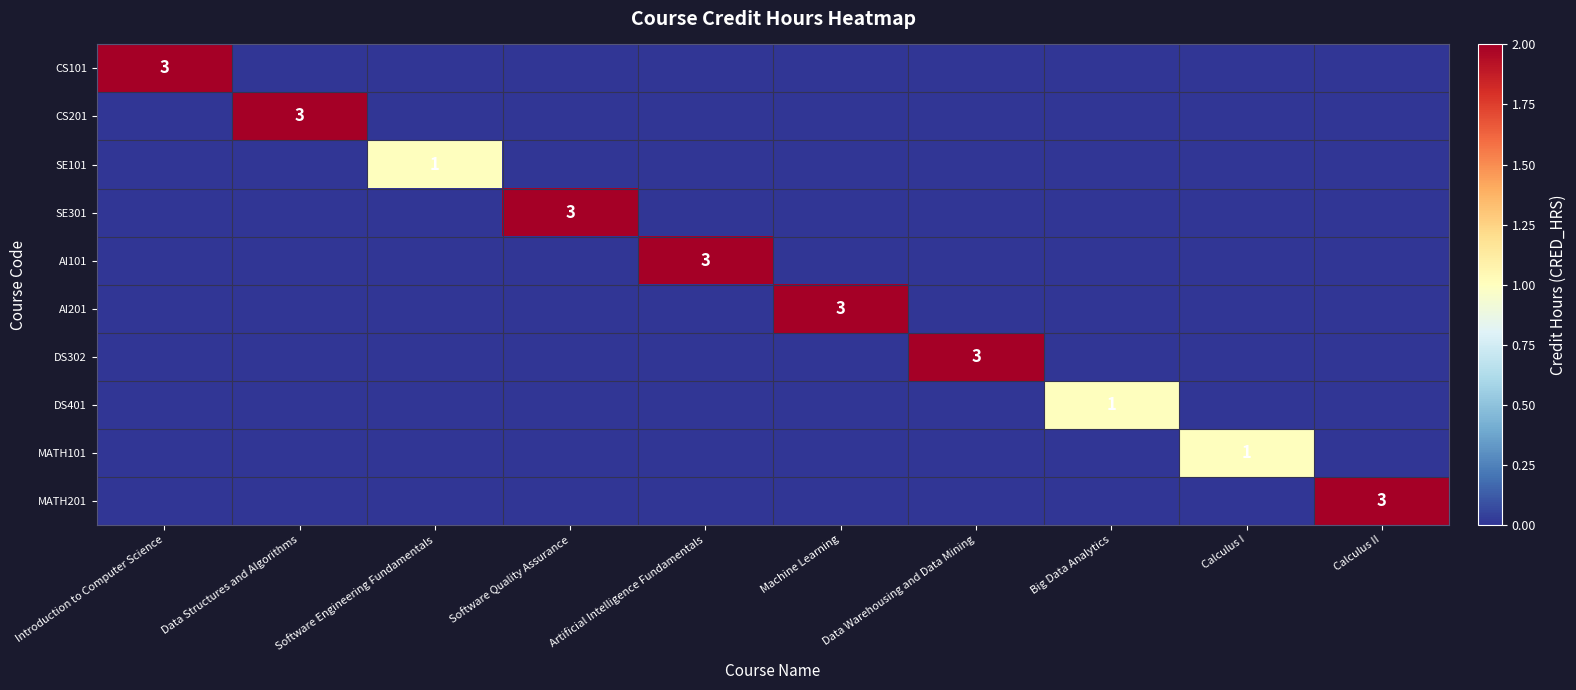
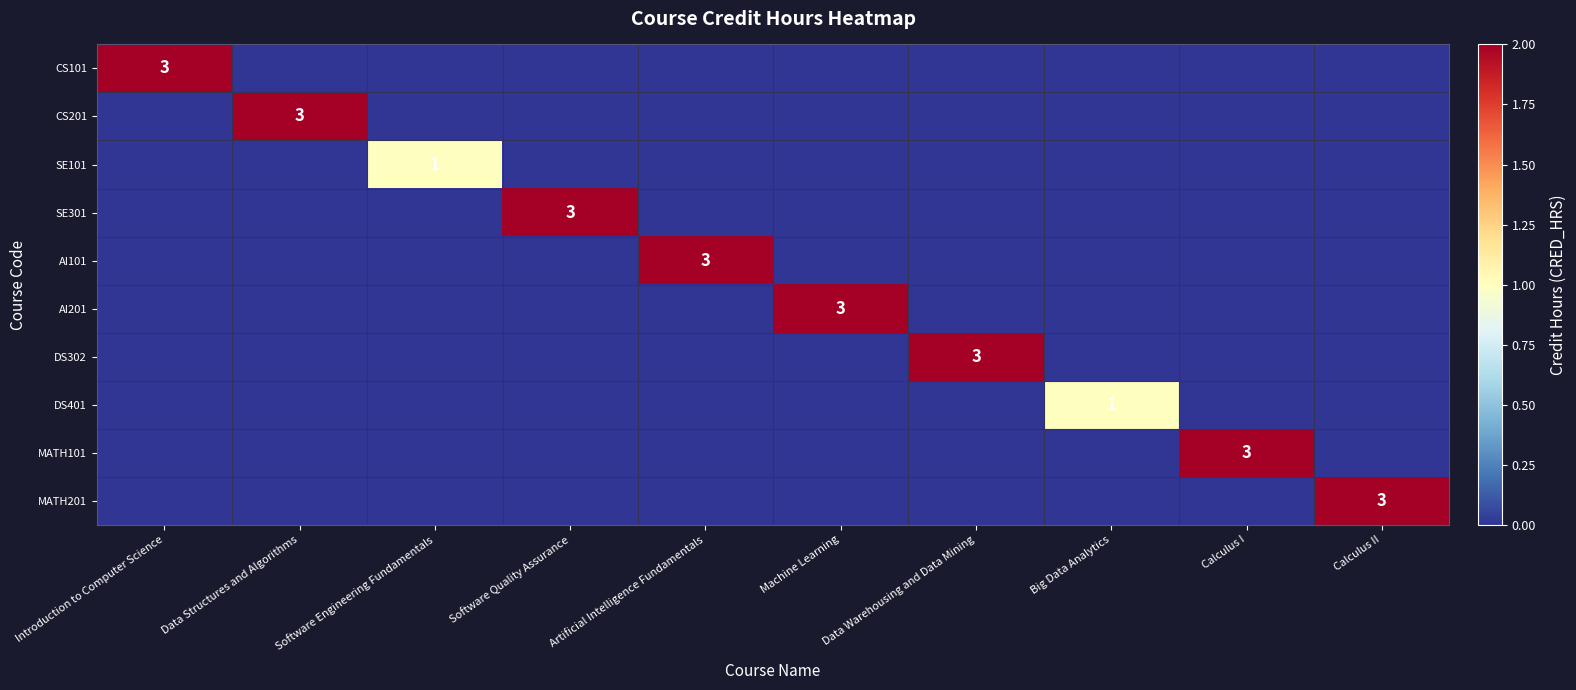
MATH101, Calculus I: 1 -> 3
